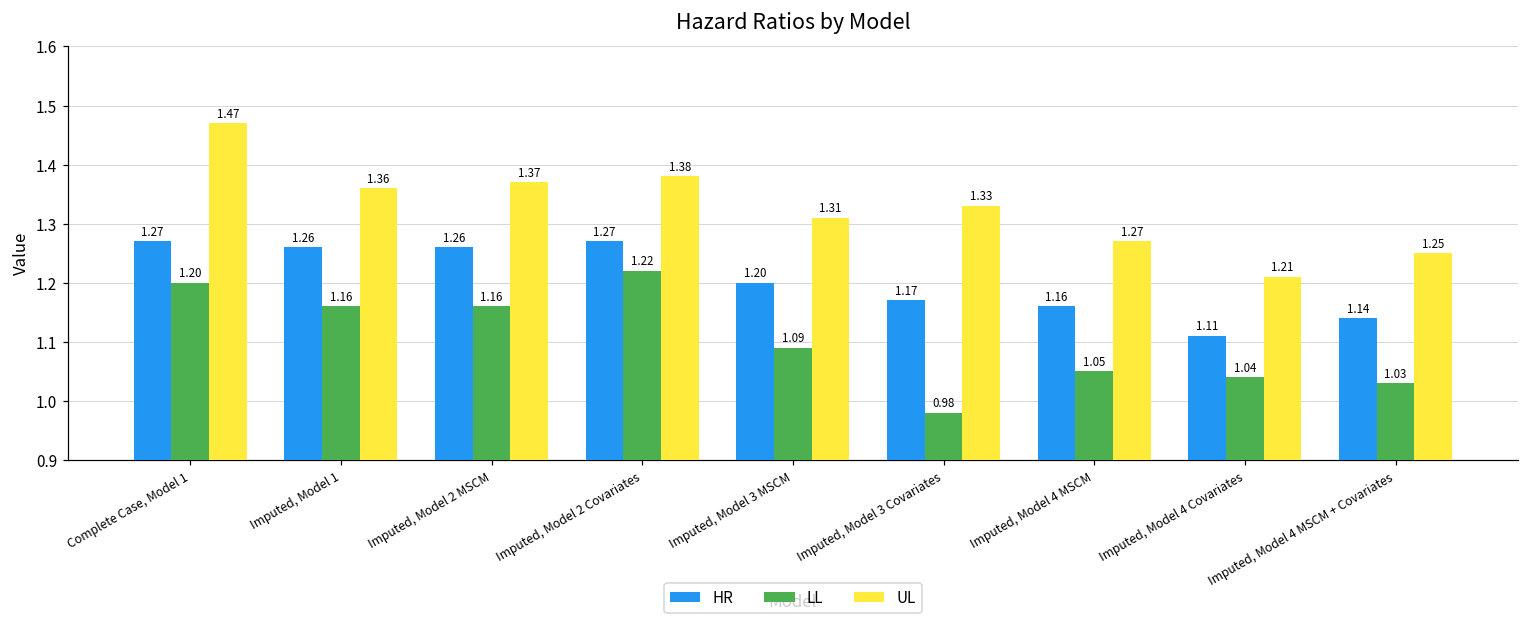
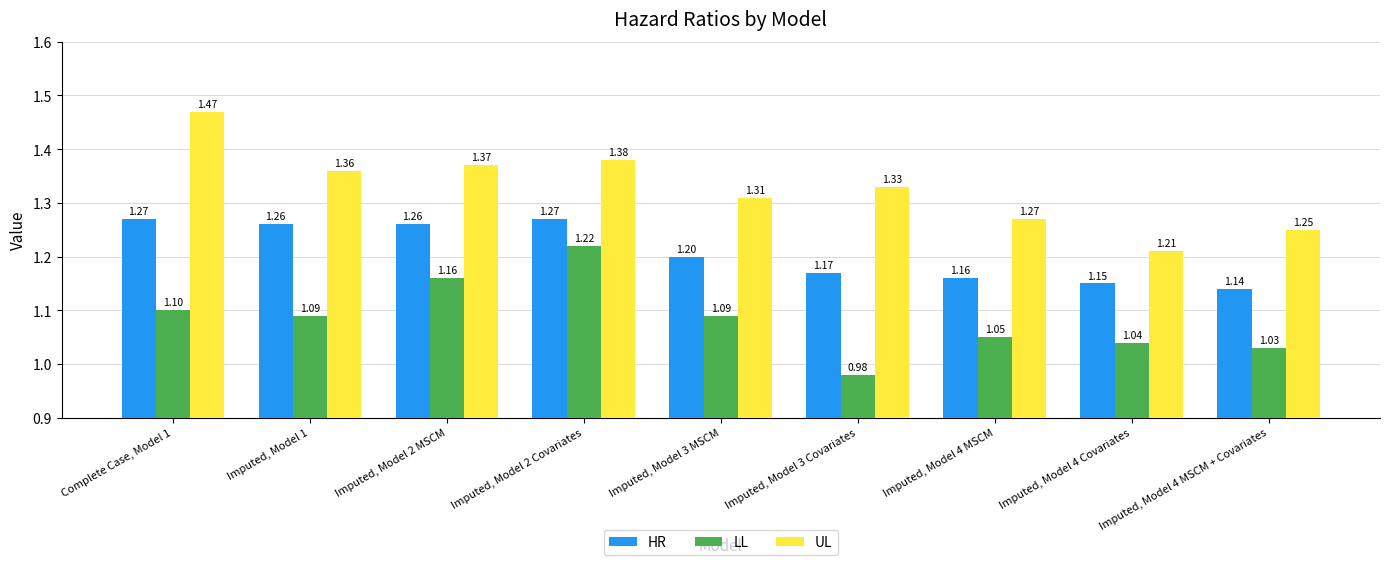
LL, Complete Case, Model 1: 1.20 -> 1.10
LL, Imputed, Model 1: 1.16 -> 1.09
HR, Imputed, Model 4 Covariates: 1.11 -> 1.15
